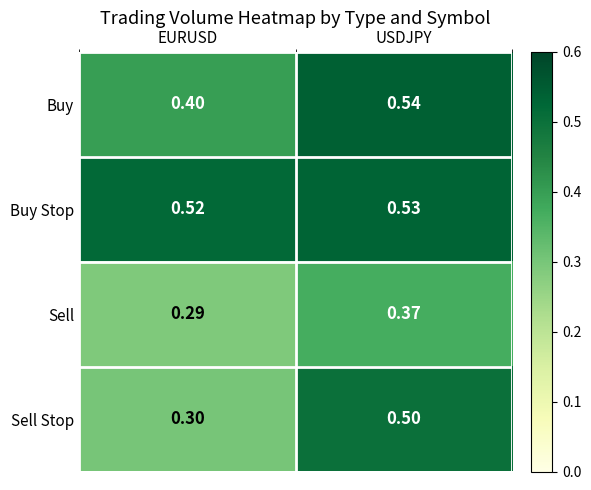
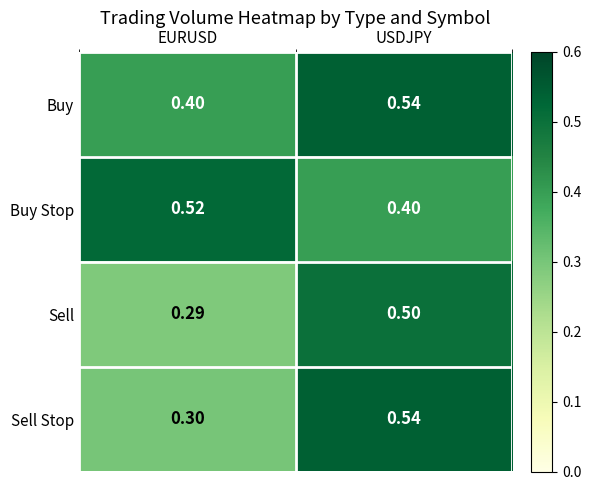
Buy Stop, USDJPY: 0.53 -> 0.40
Sell, USDJPY: 0.37 -> 0.50
Sell Stop, USDJPY: 0.50 -> 0.54
